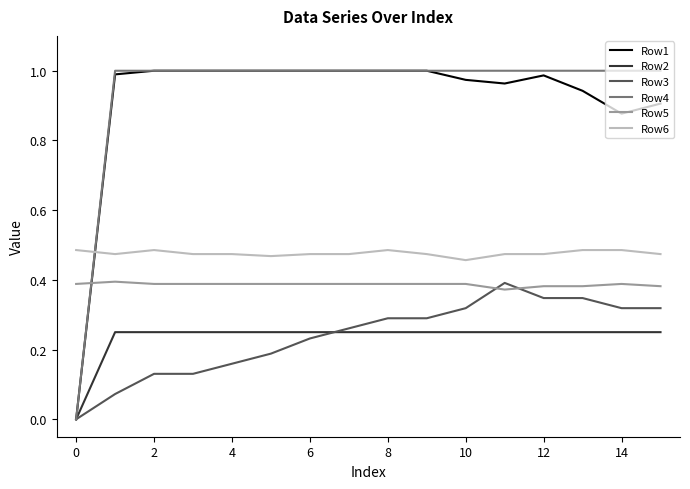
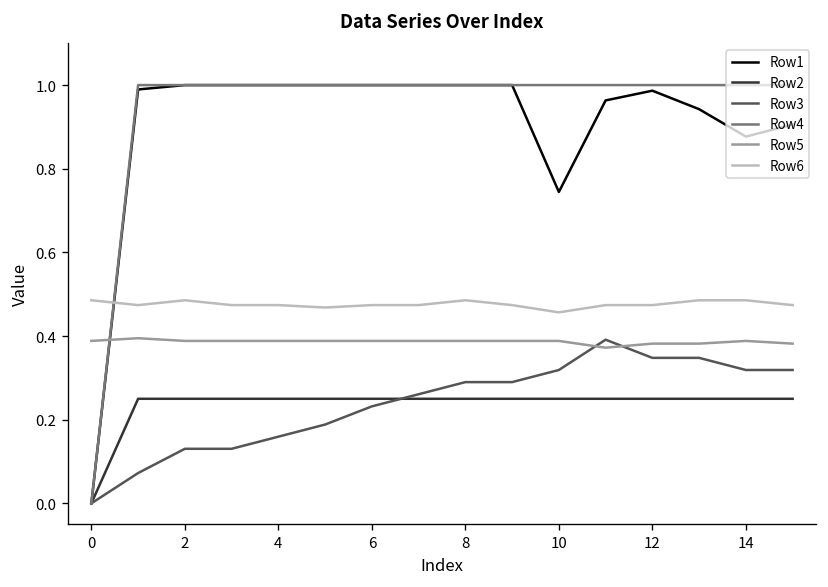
Row1, 10: 0.97 -> 0.74
